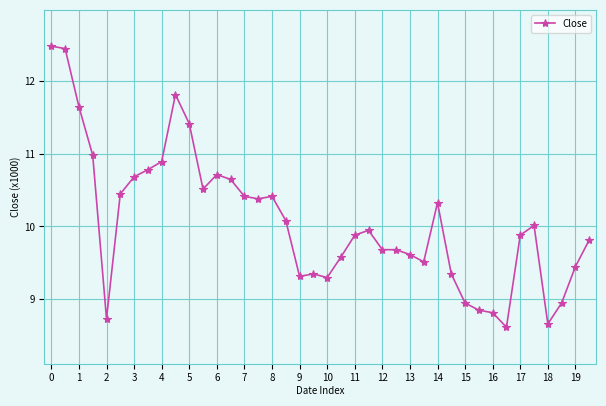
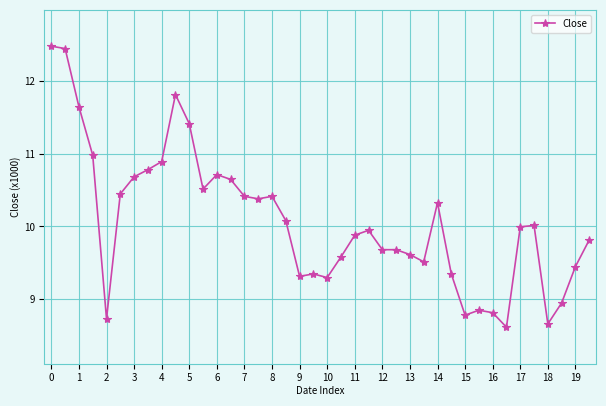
15: 8.9 -> 8.8
17: 9.9 -> 10.0
